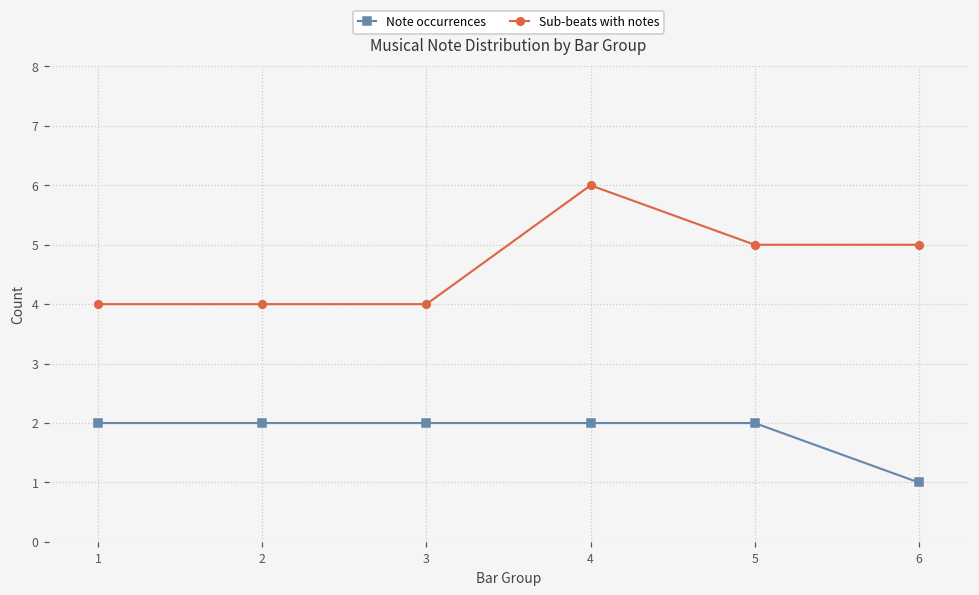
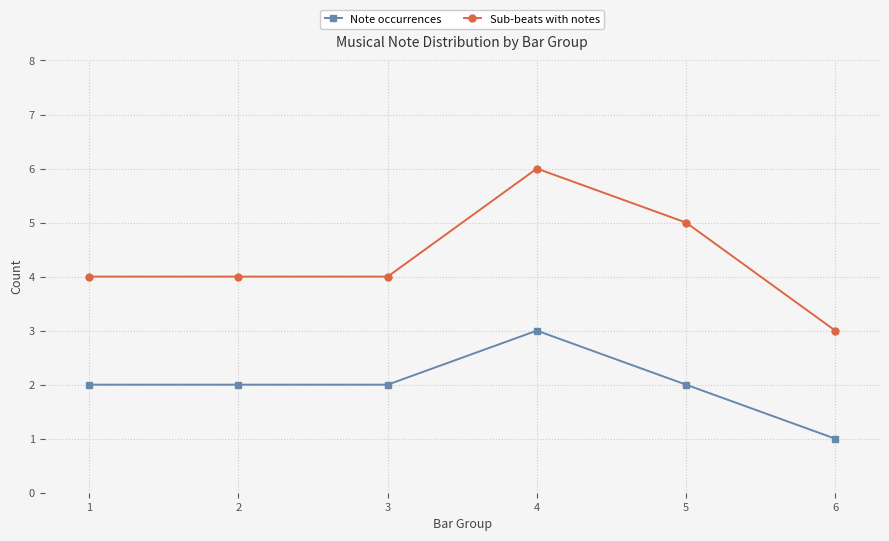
Note occurrences, 4: 2 -> 3
Sub-beats with notes, 6: 5 -> 3
